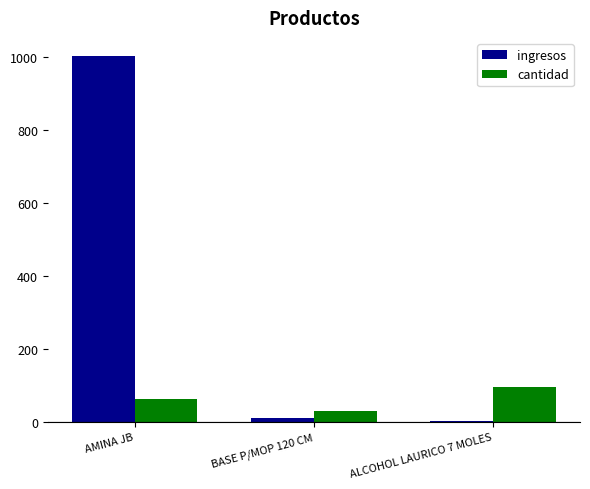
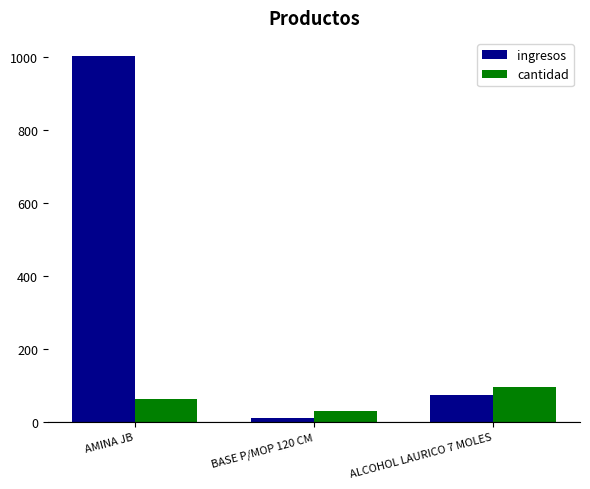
ingresos, ALCOHOL LAURICO 7 MOLES: 0 -> 70
